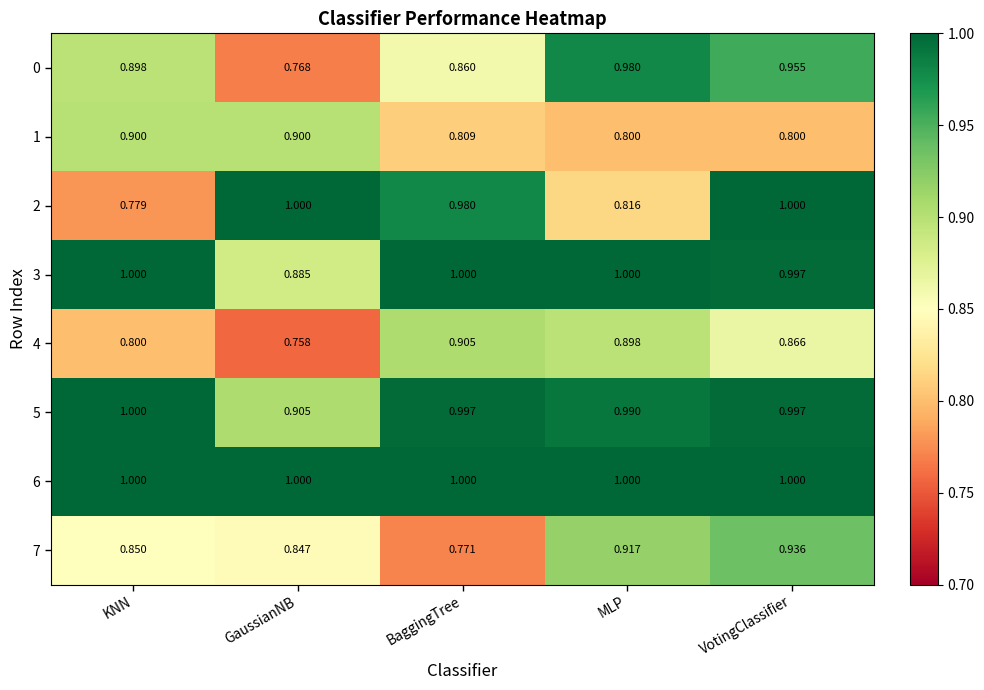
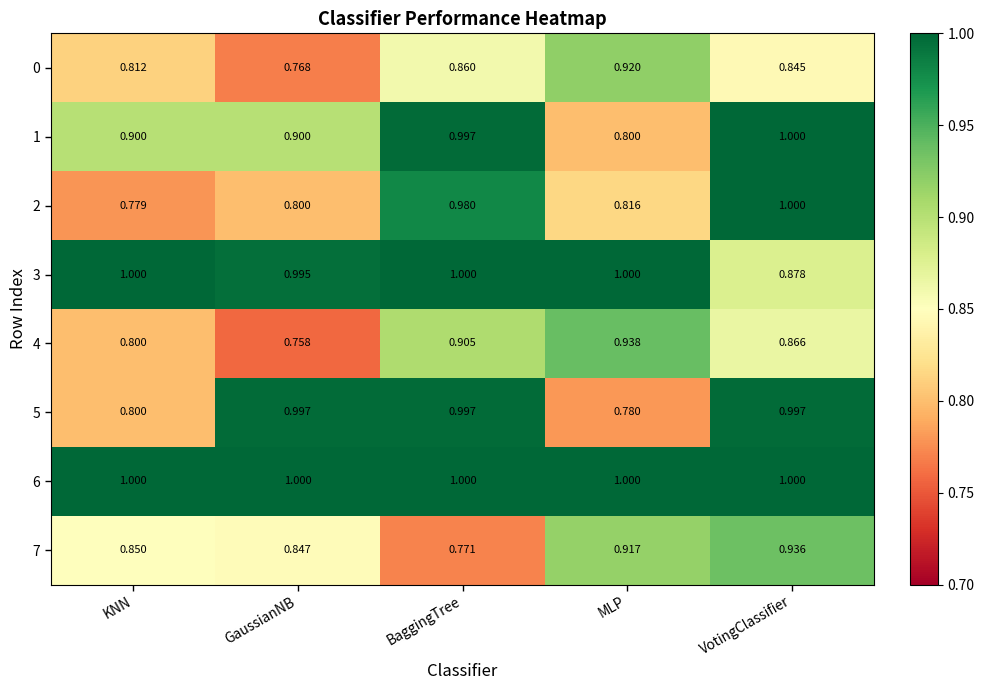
0, KNN: 0.898 -> 0.812
0, MLP: 0.980 -> 0.920
0, VotingClassifier: 0.955 -> 0.845
1, BaggingTree: 0.809 -> 0.997
1, VotingClassifier: 0.800 -> 1.000
2, GaussianNB: 1.000 -> 0.800
3, GaussianNB: 0.885 -> 0.995
3, VotingClassifier: 0.997 -> 0.878
4, MLP: 0.898 -> 0.938
5, KNN: 1.000 -> 0.800
5, GaussianNB: 0.905 -> 0.997
5, MLP: 0.990 -> 0.780
